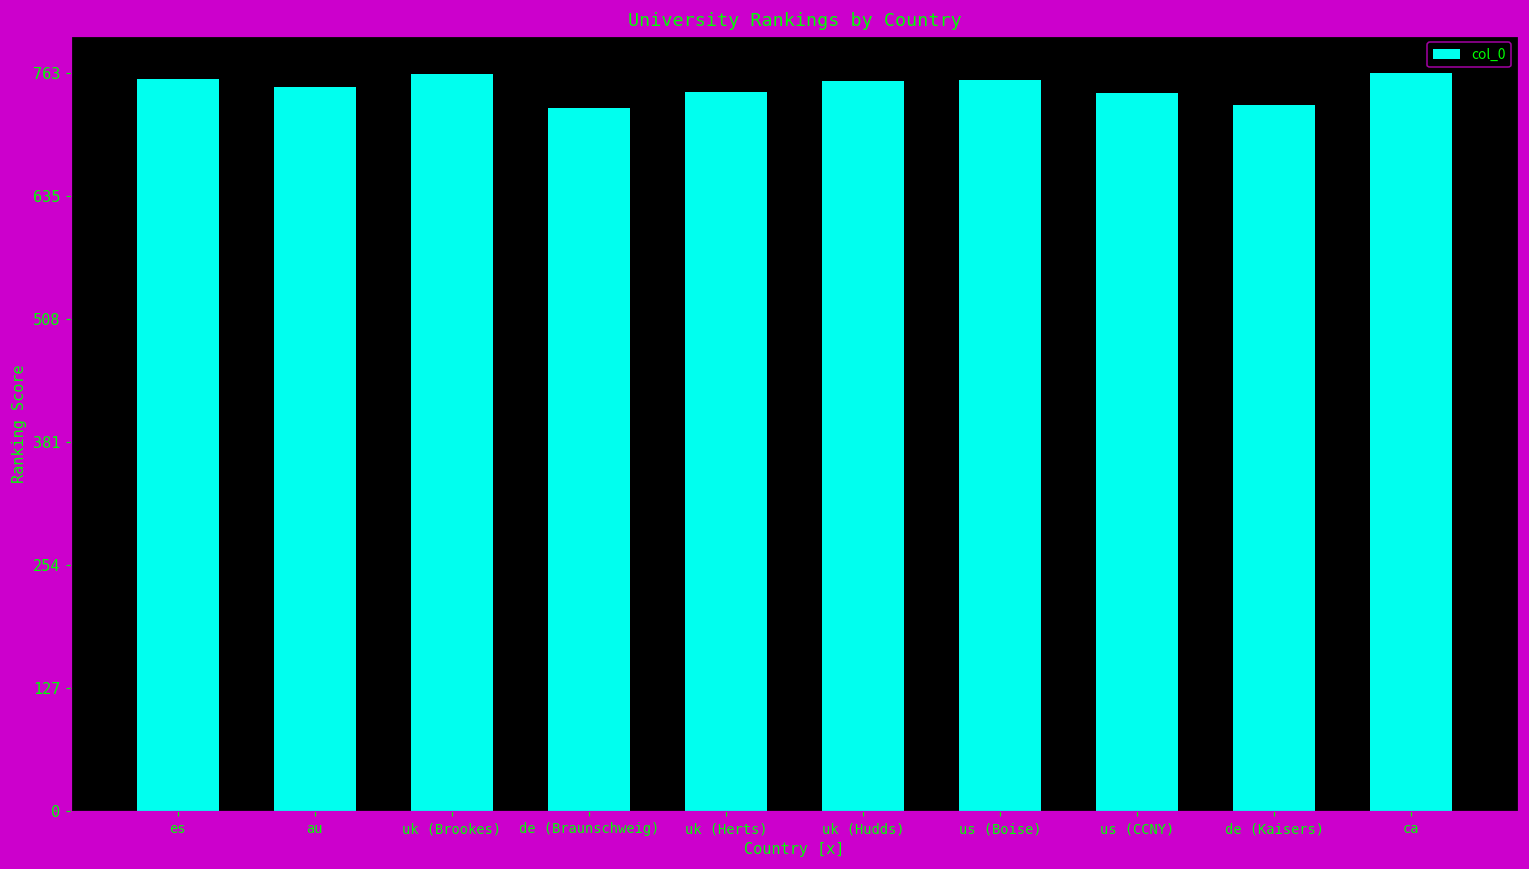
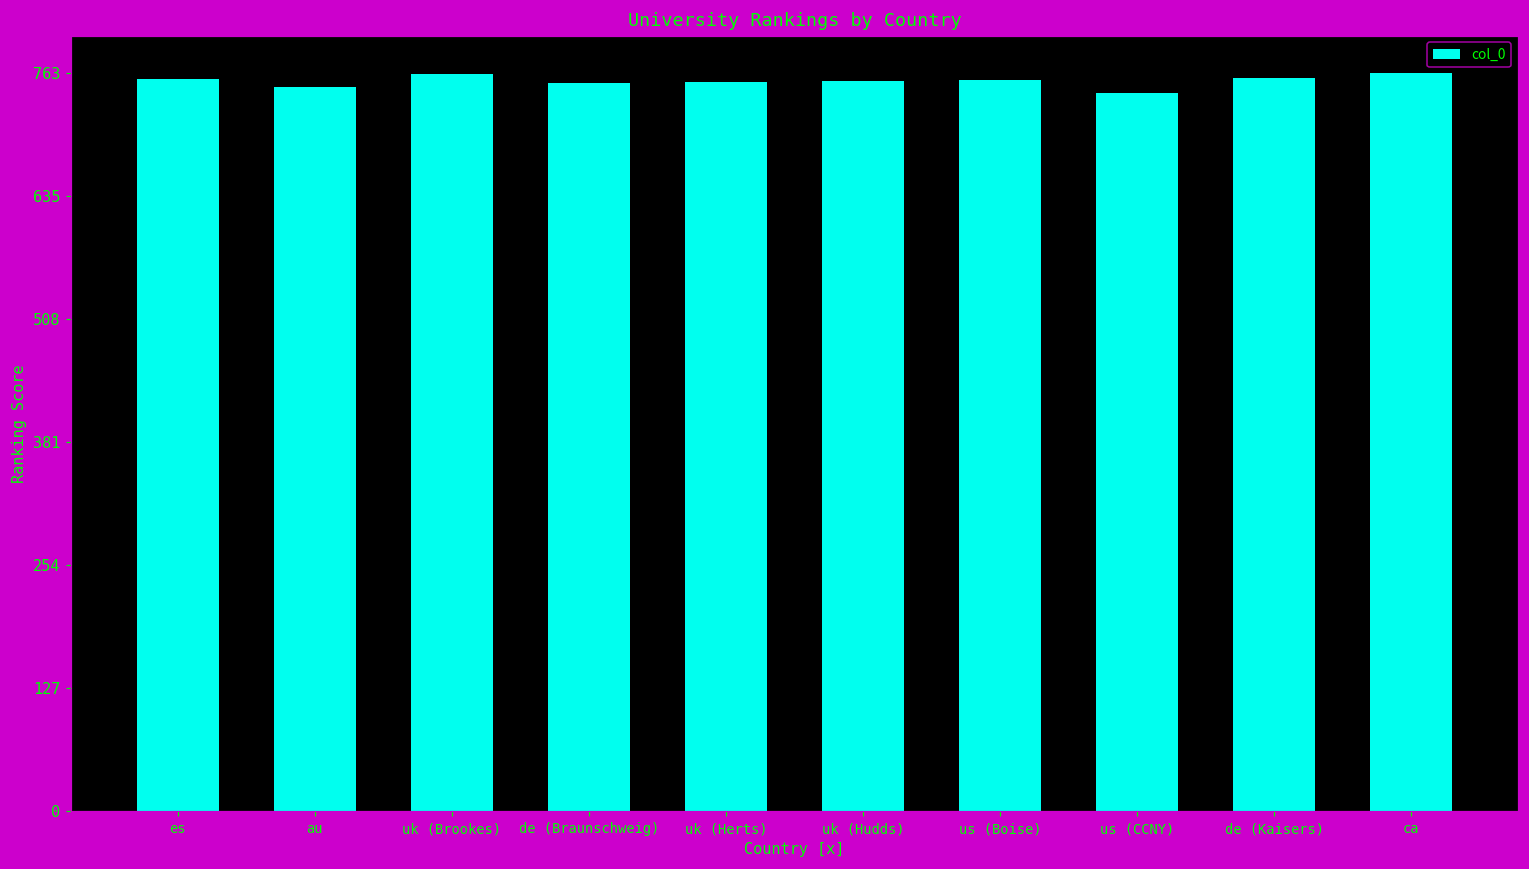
de (Braunschweig): 730 -> 750
uk (Herts): 740 -> 750
de (Kaisers): 730 -> 760
